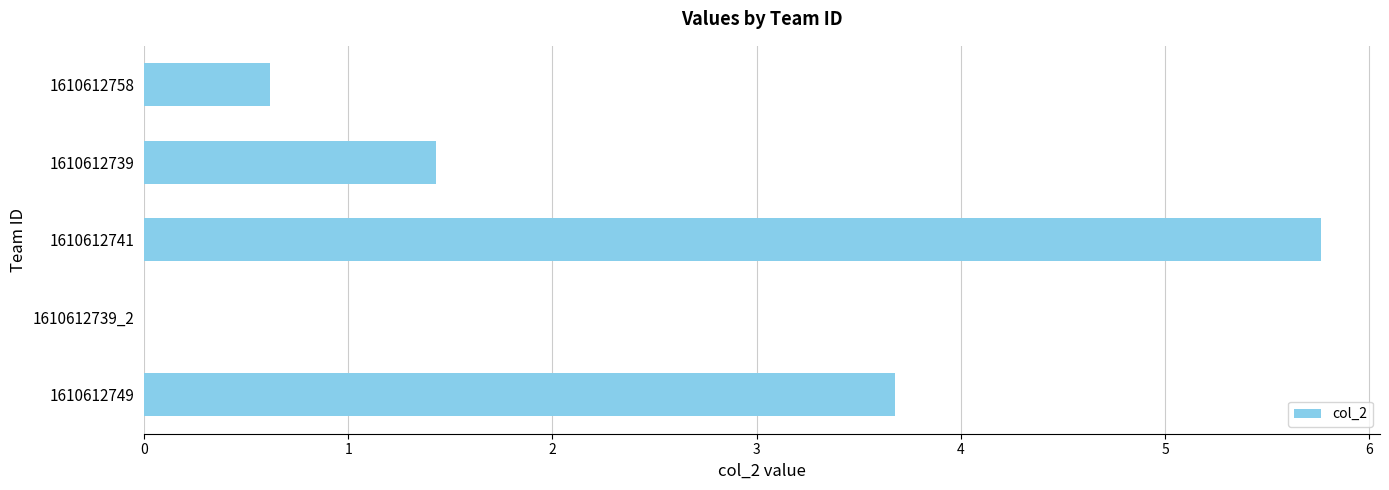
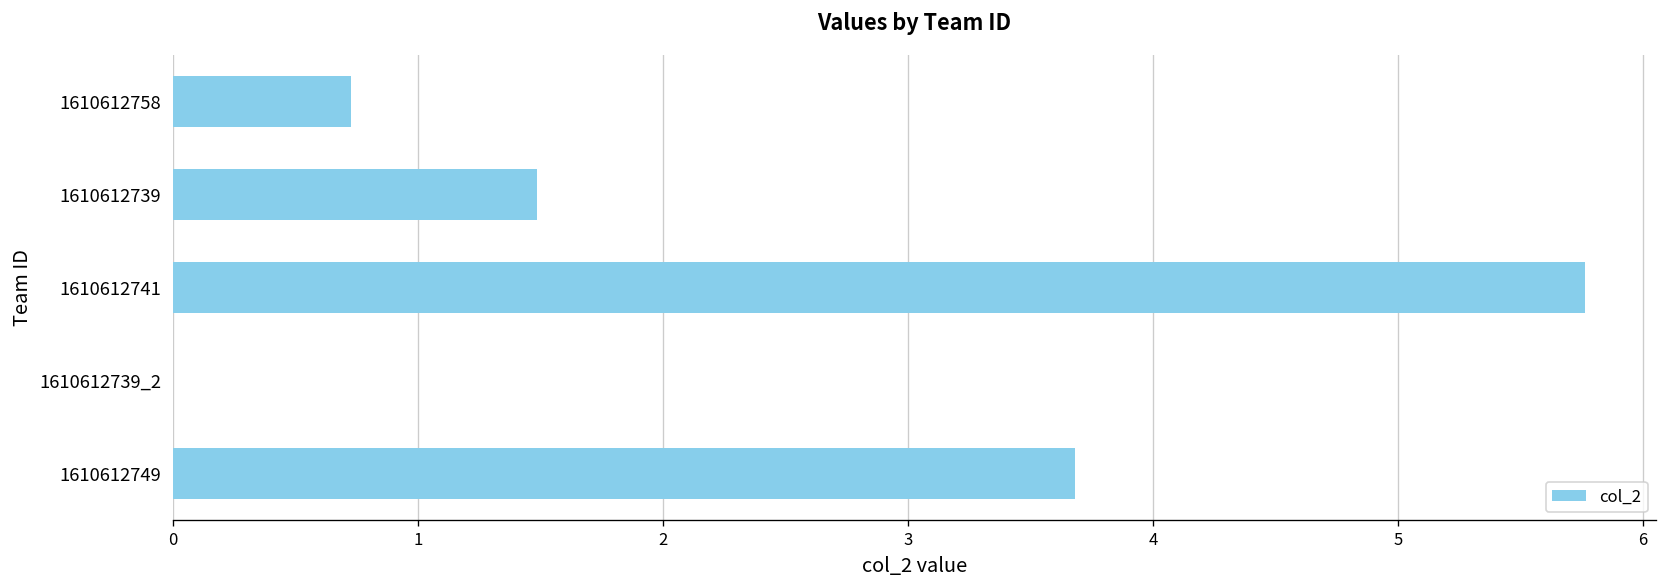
1610612758: 0.62 -> 0.73
1610612739: 1.43 -> 1.48
